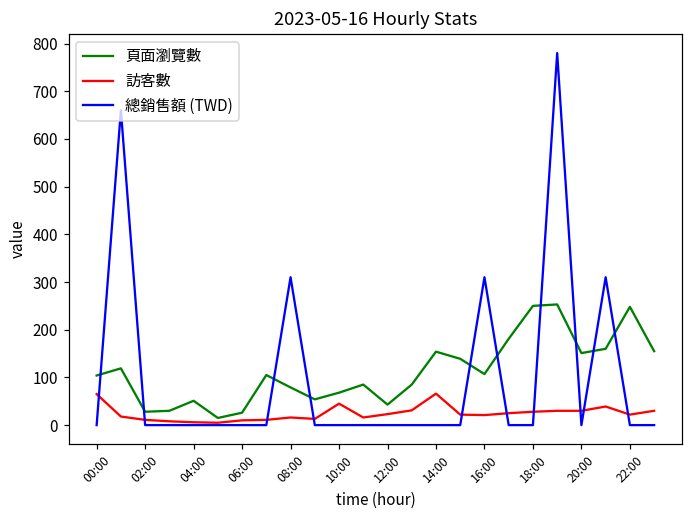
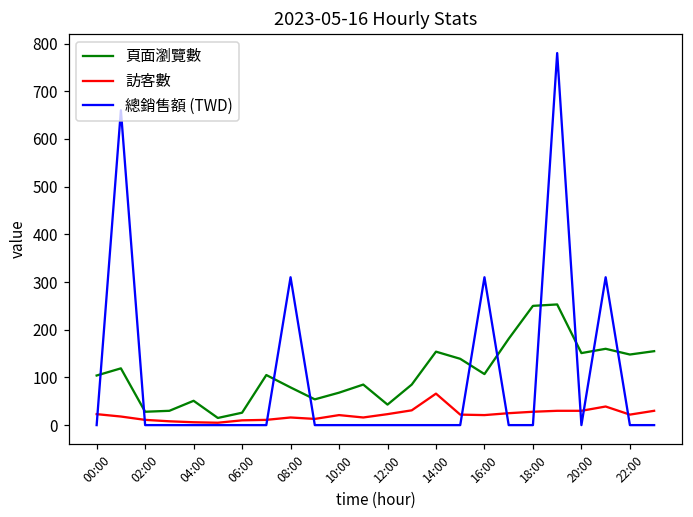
訪客數, 00:00: 70 -> 20
訪客數, 10:00: 50 -> 20
頁面瀏覽數, 22:00: 250 -> 150
